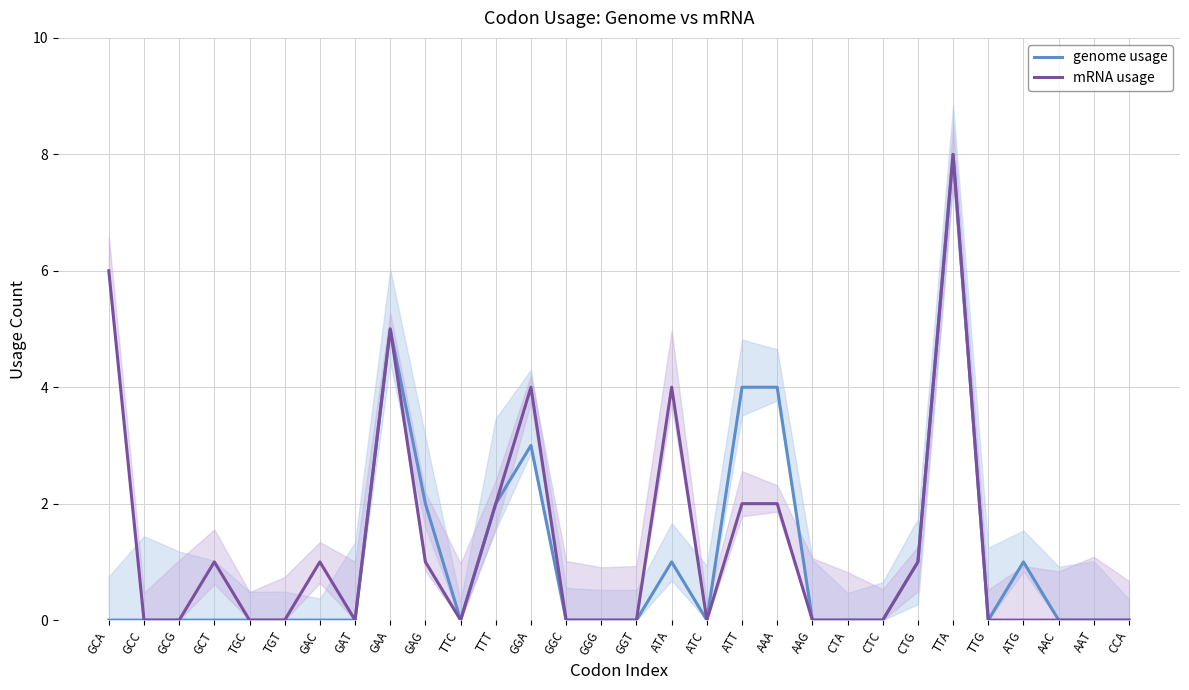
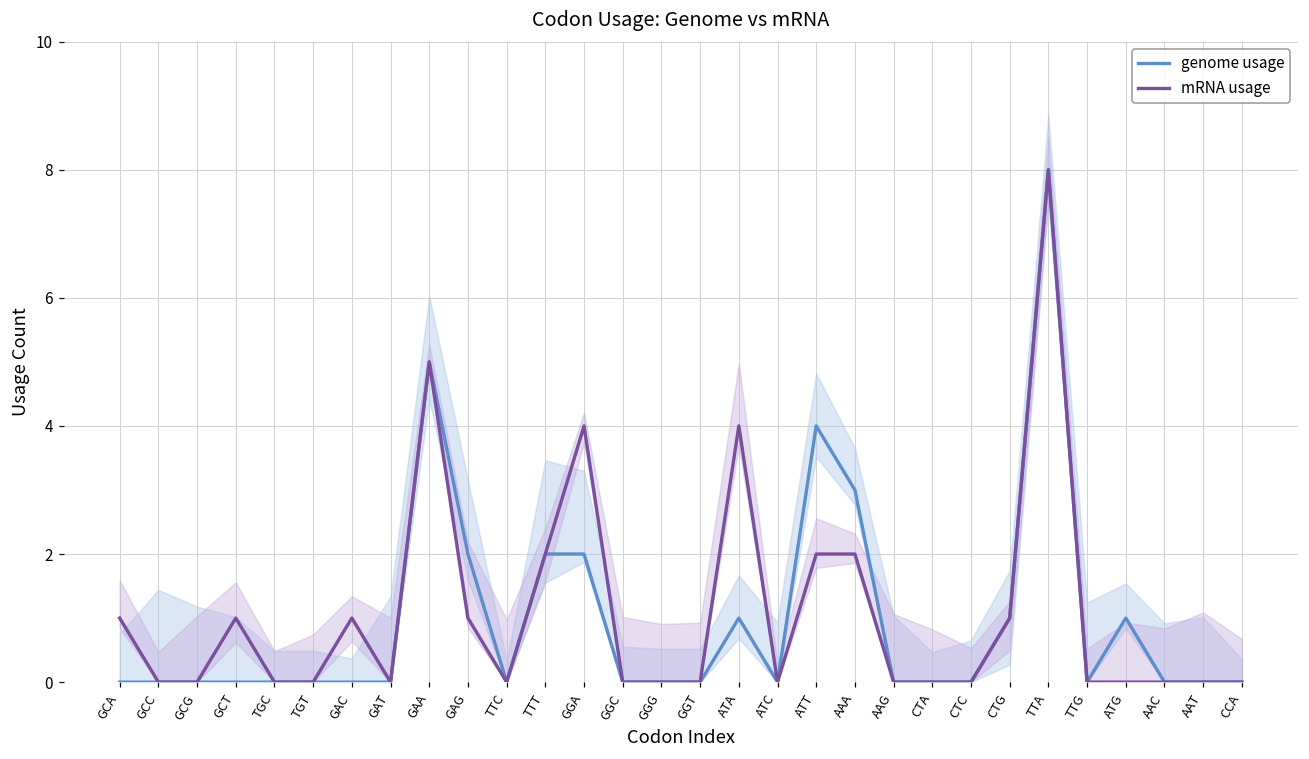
mRNA usage, GCA: 6 -> 1
genome usage, GGA: 3 -> 2
genome usage, AAA: 4 -> 3
